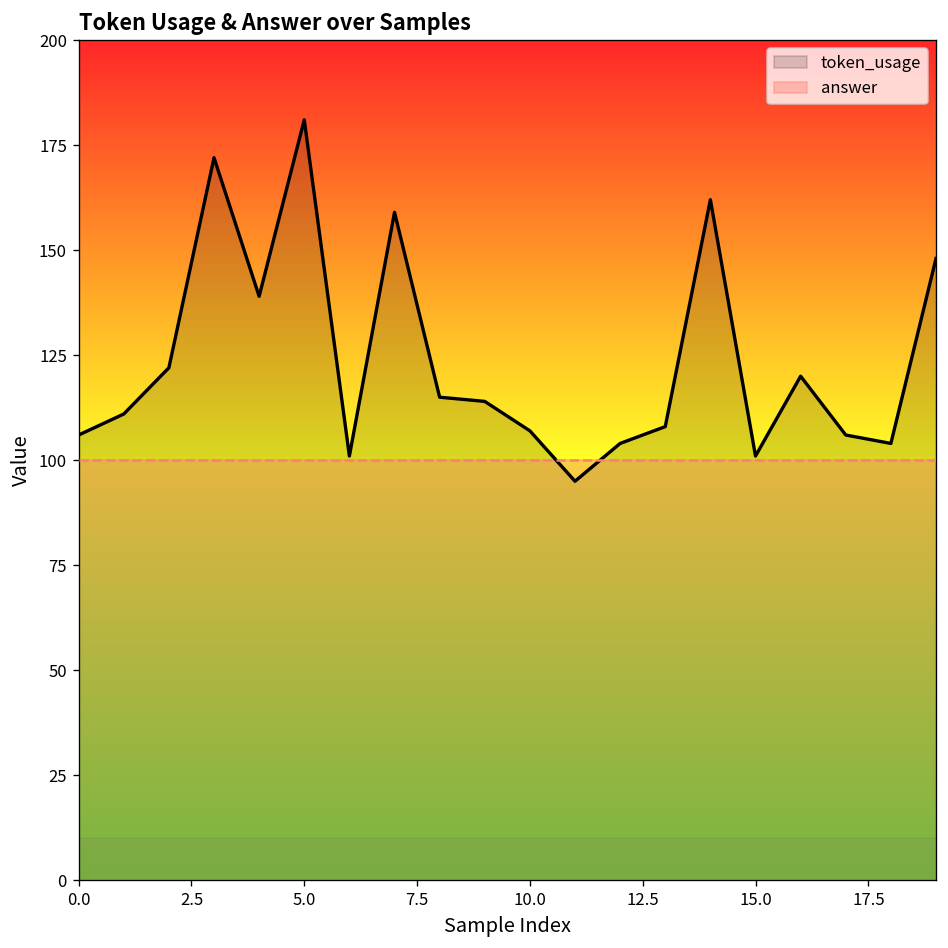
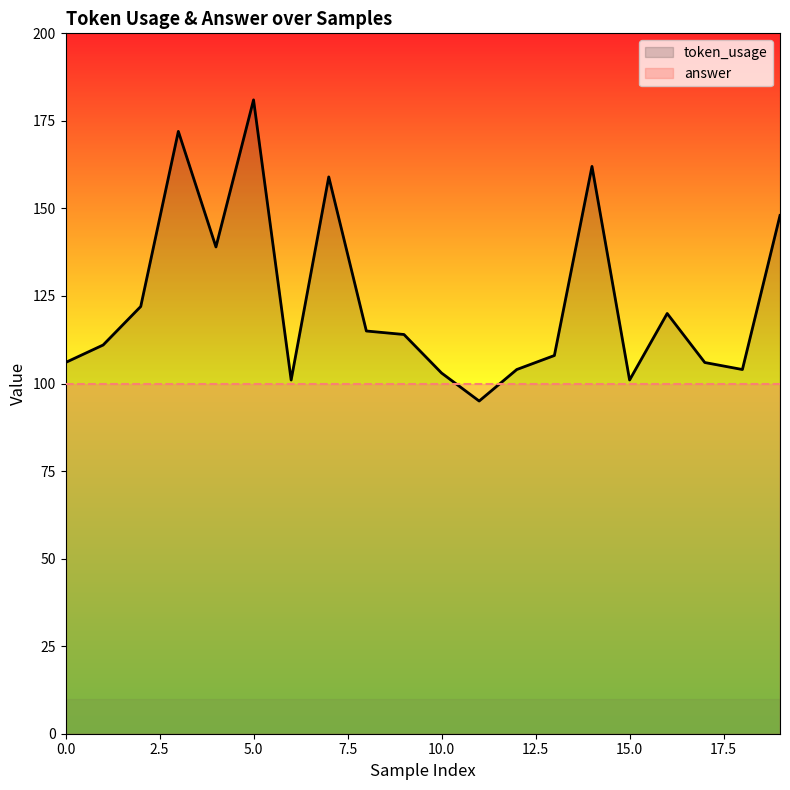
token_usage, 10.0: 107 -> 103
